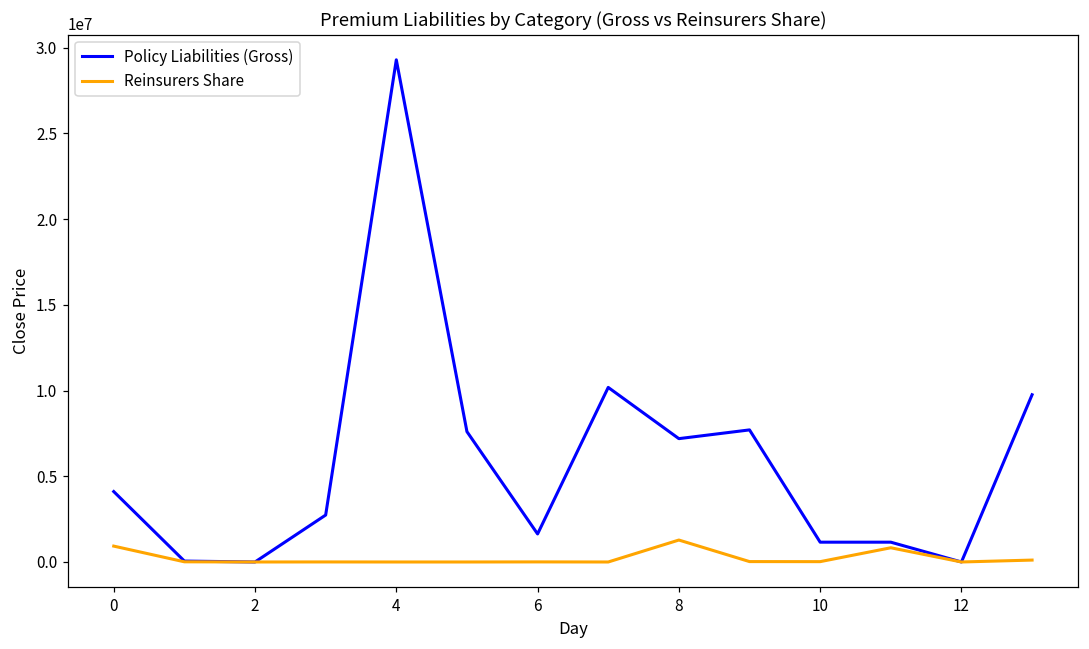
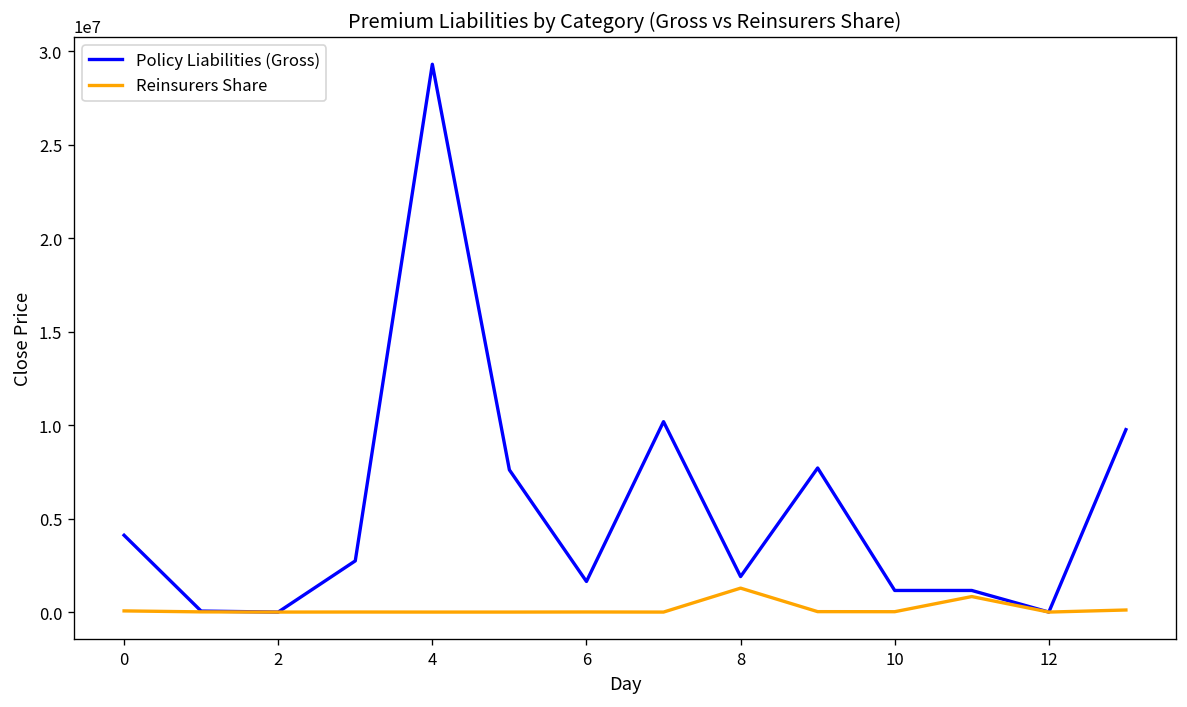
Reinsurers Share, 0: 900000 -> 100000
Policy Liabilities (Gross), 8: 7200000 -> 1900000
